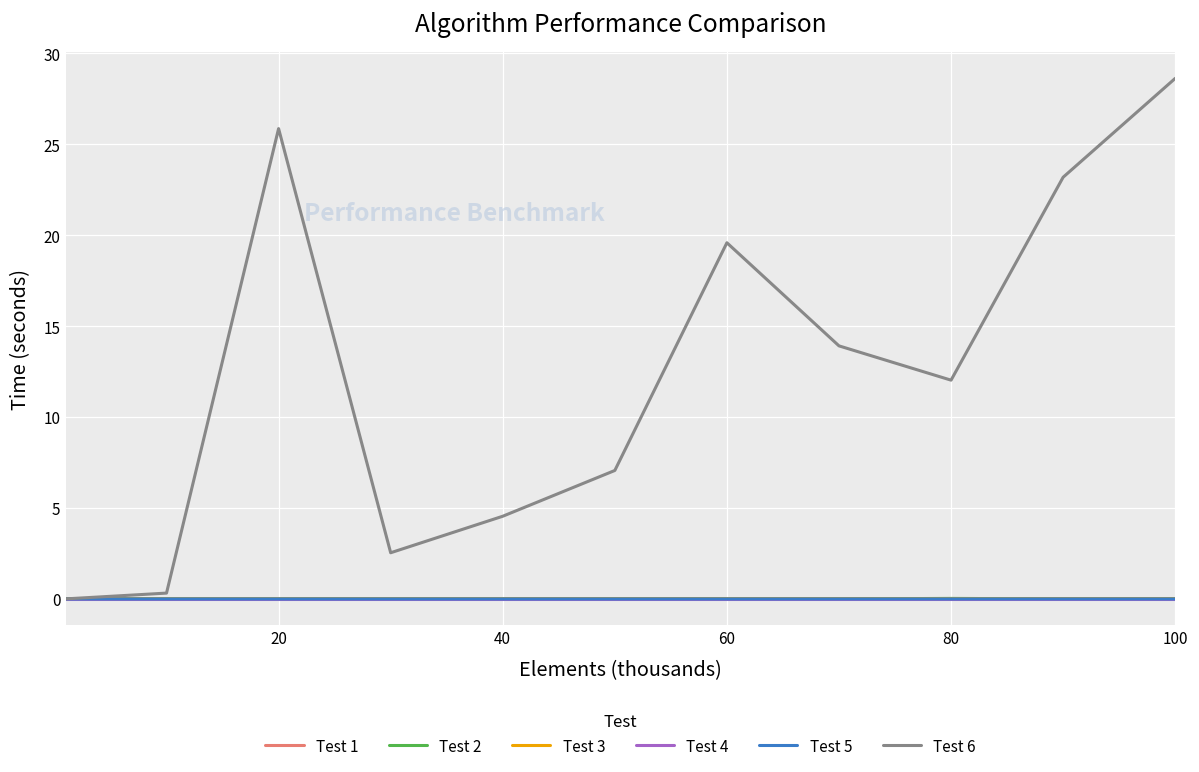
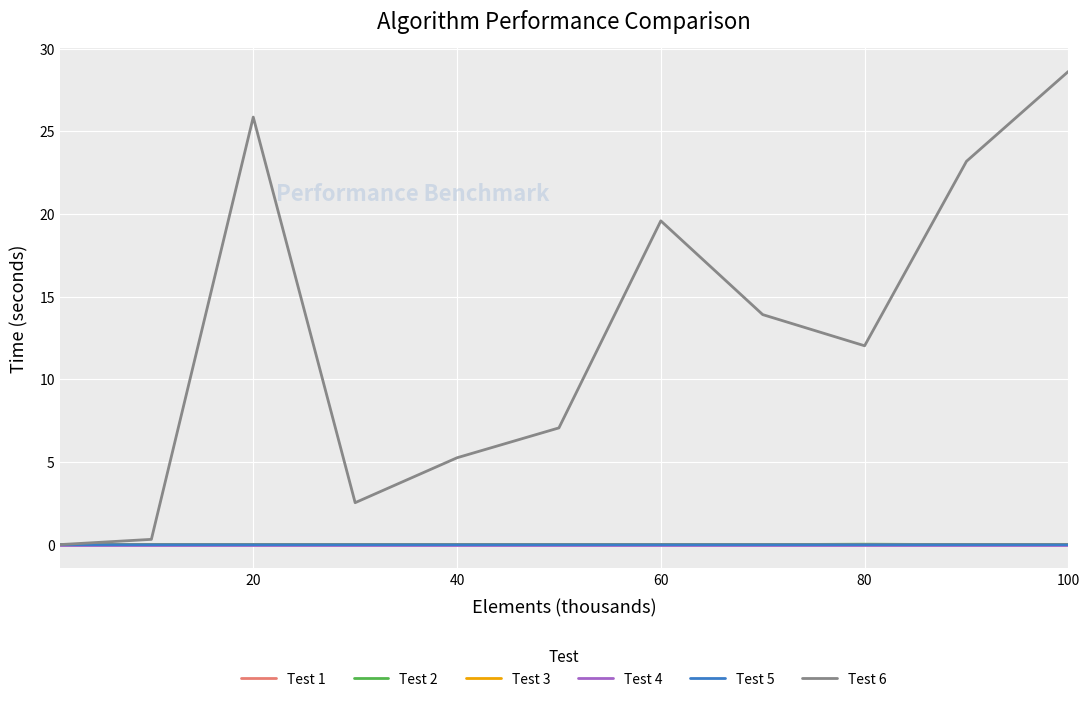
Test 6, 40: 4.5 -> 5.3
